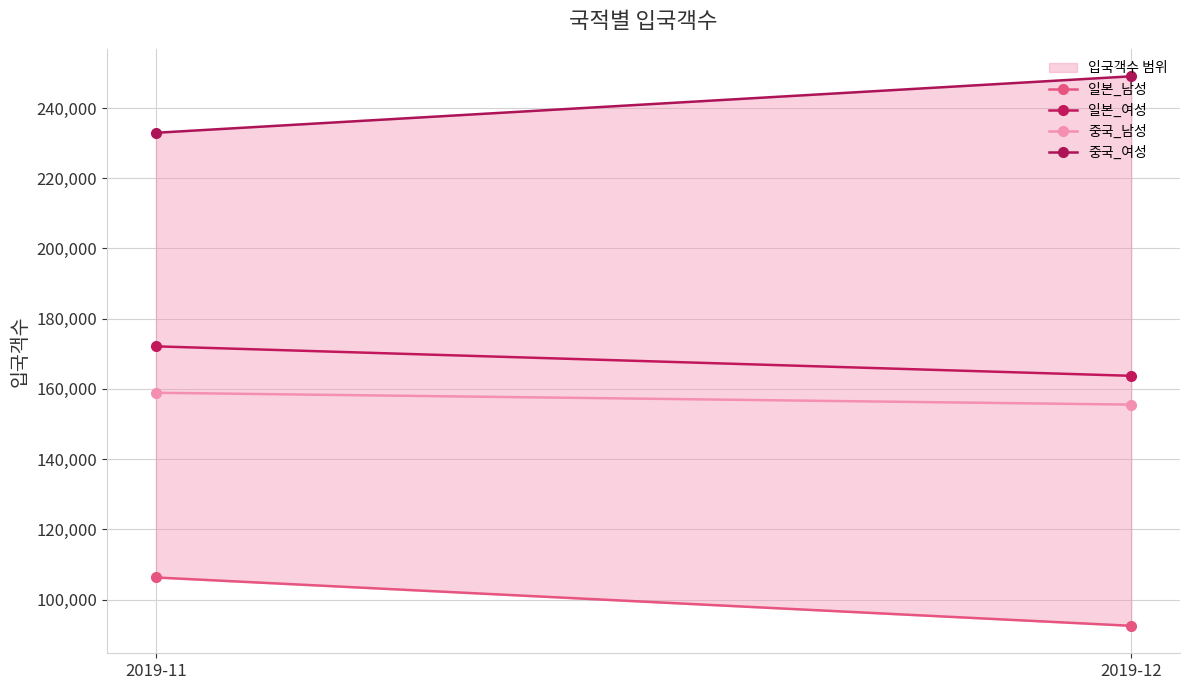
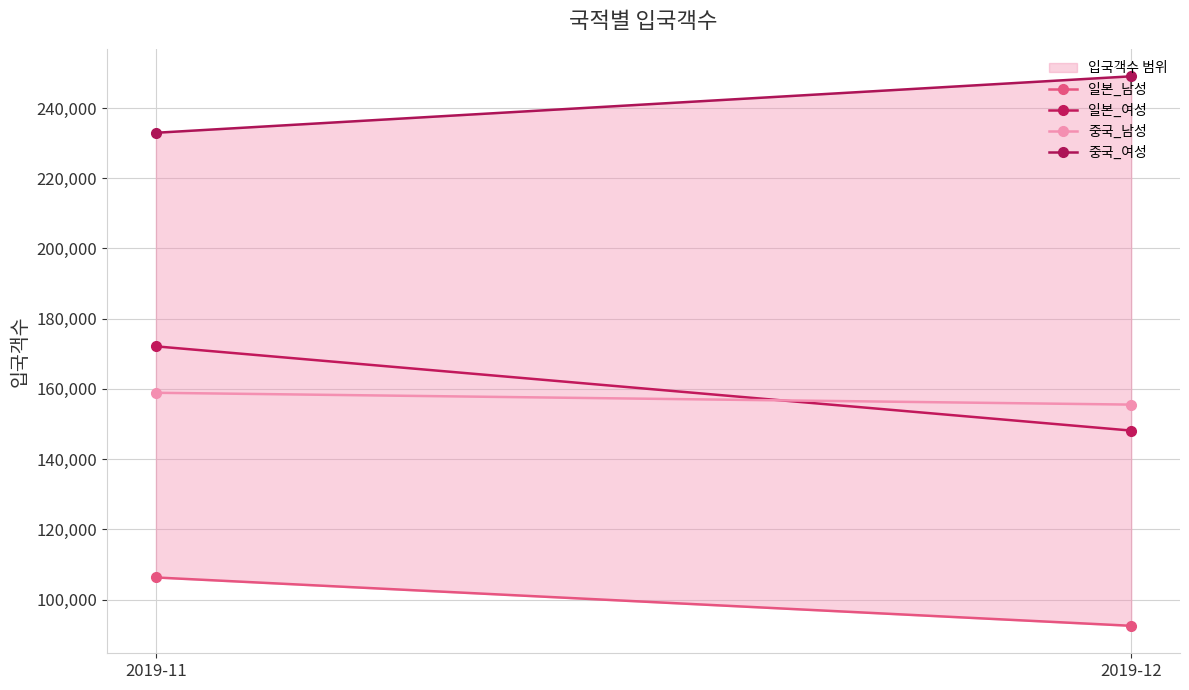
일본_여성, 2019-12: 164,000 -> 148,000
